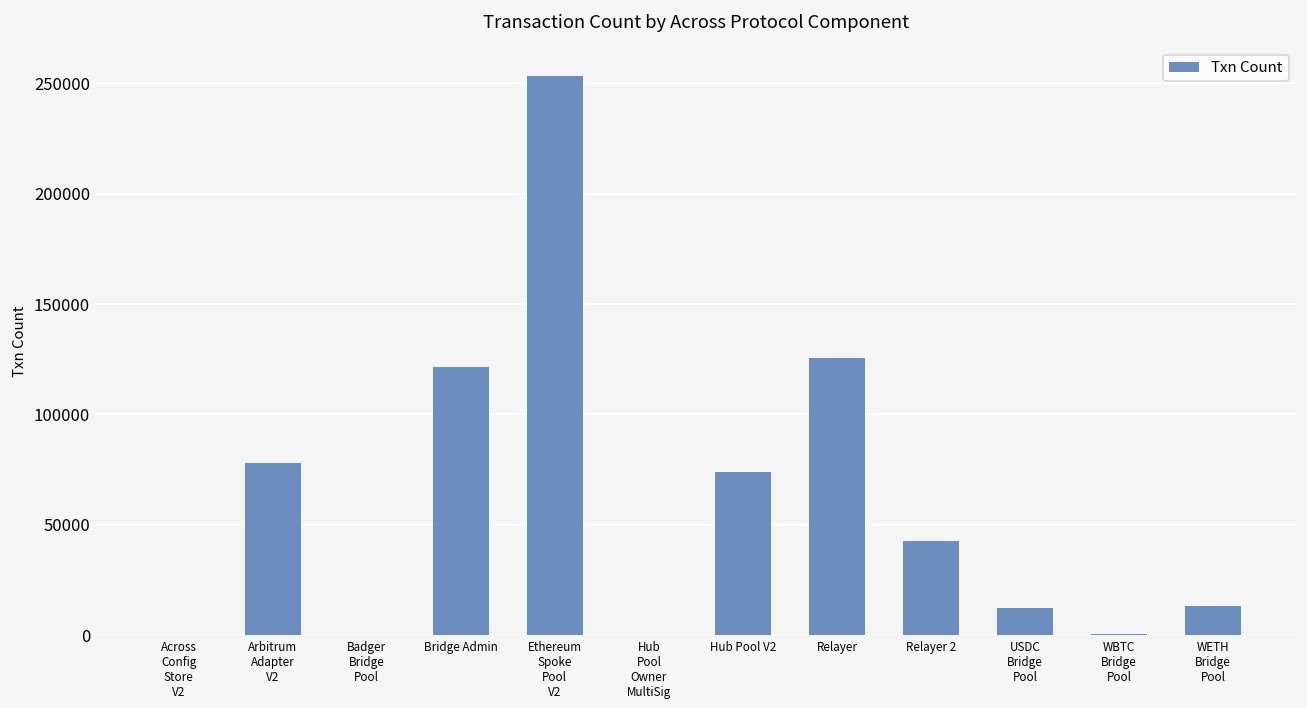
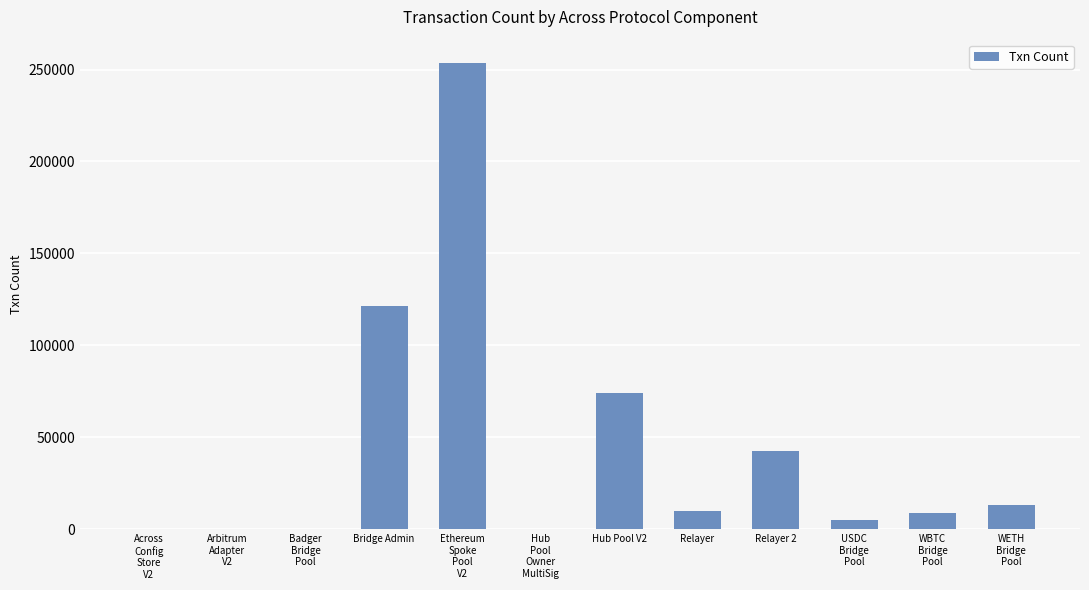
Arbitrum Adapter V2: 78000 -> 0
Relayer: 125000 -> 10000
USDC Bridge Pool: 12000 -> 5000
WBTC Bridge Pool: 0 -> 9000
